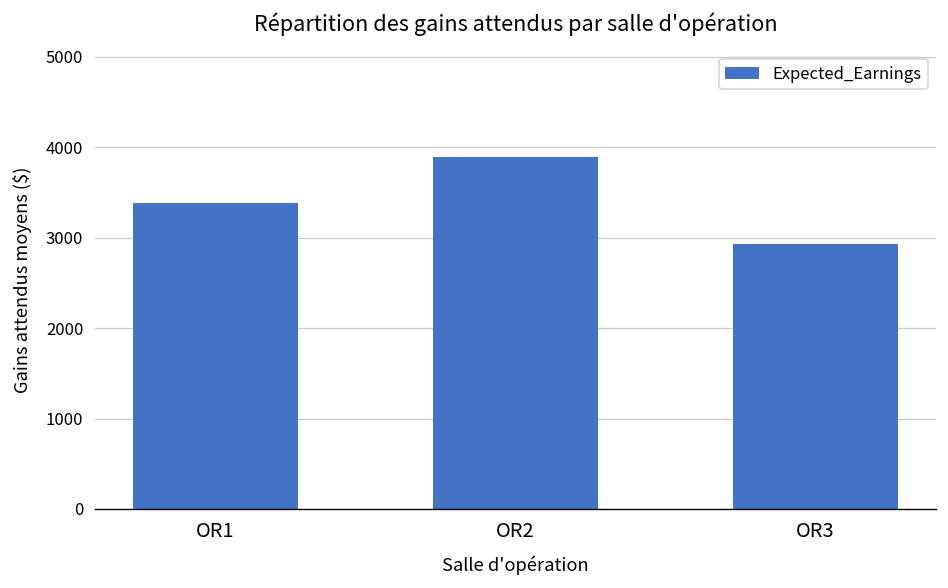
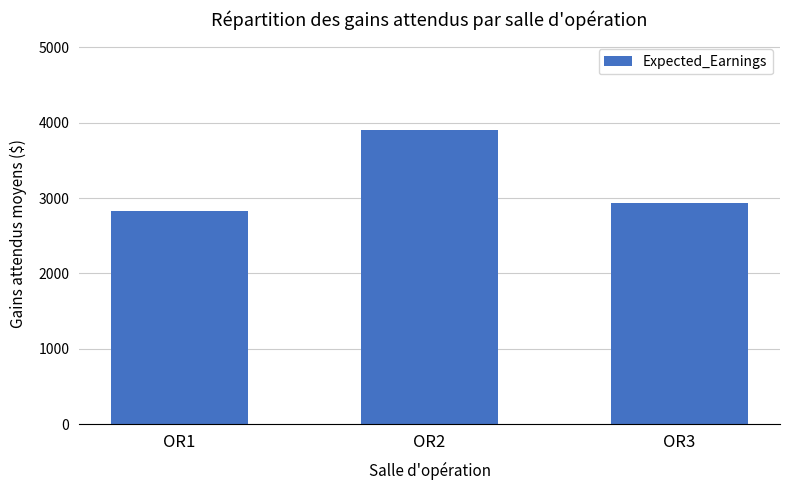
OR1: 3400 -> 2800
